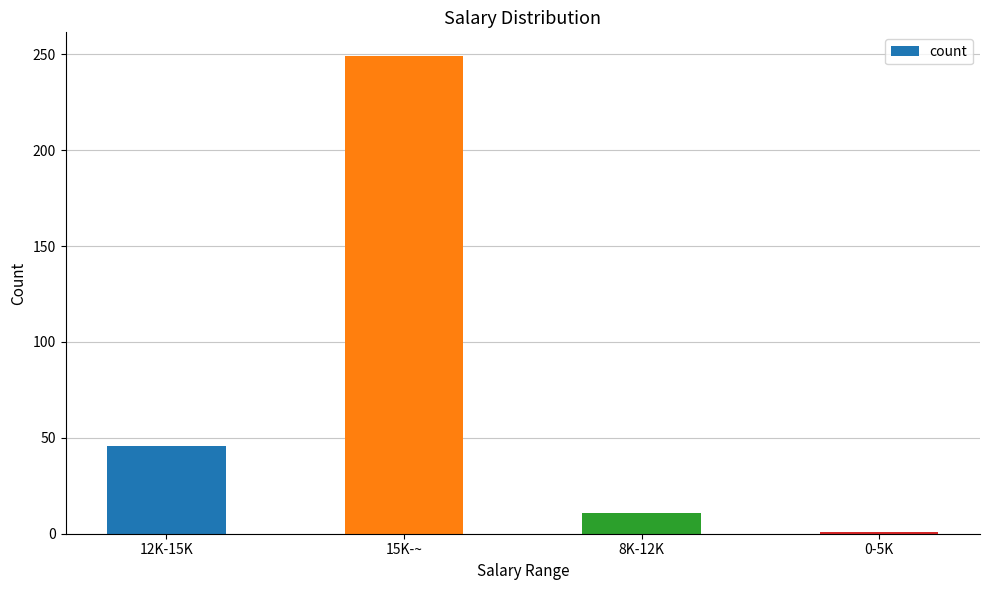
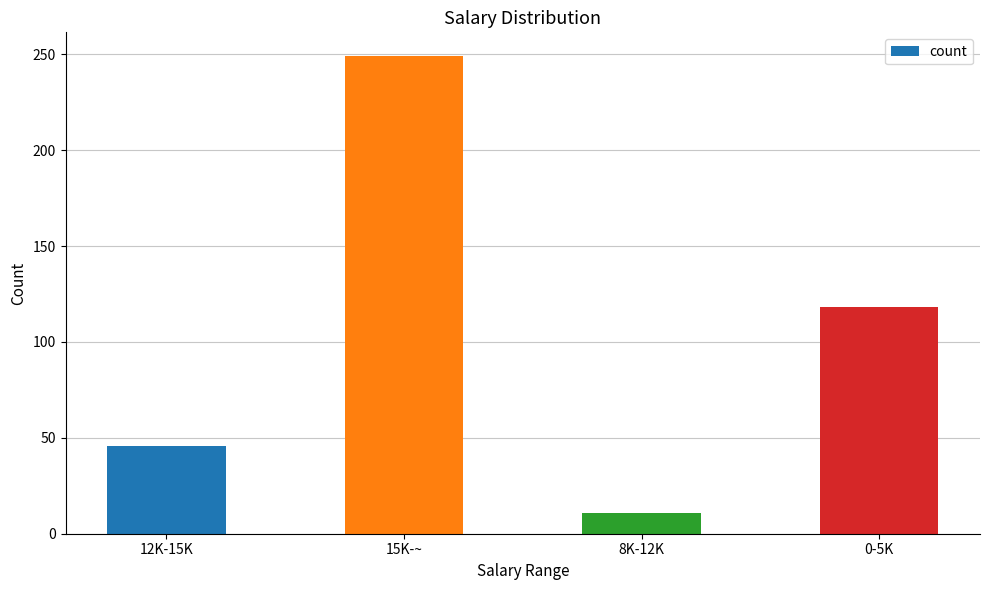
0-5K: 1 -> 118
